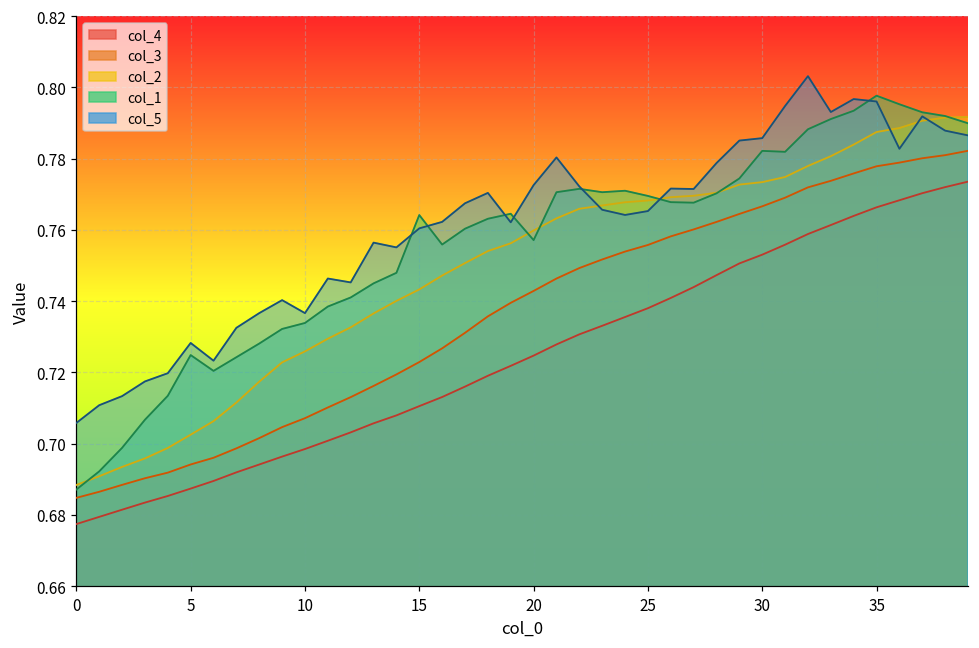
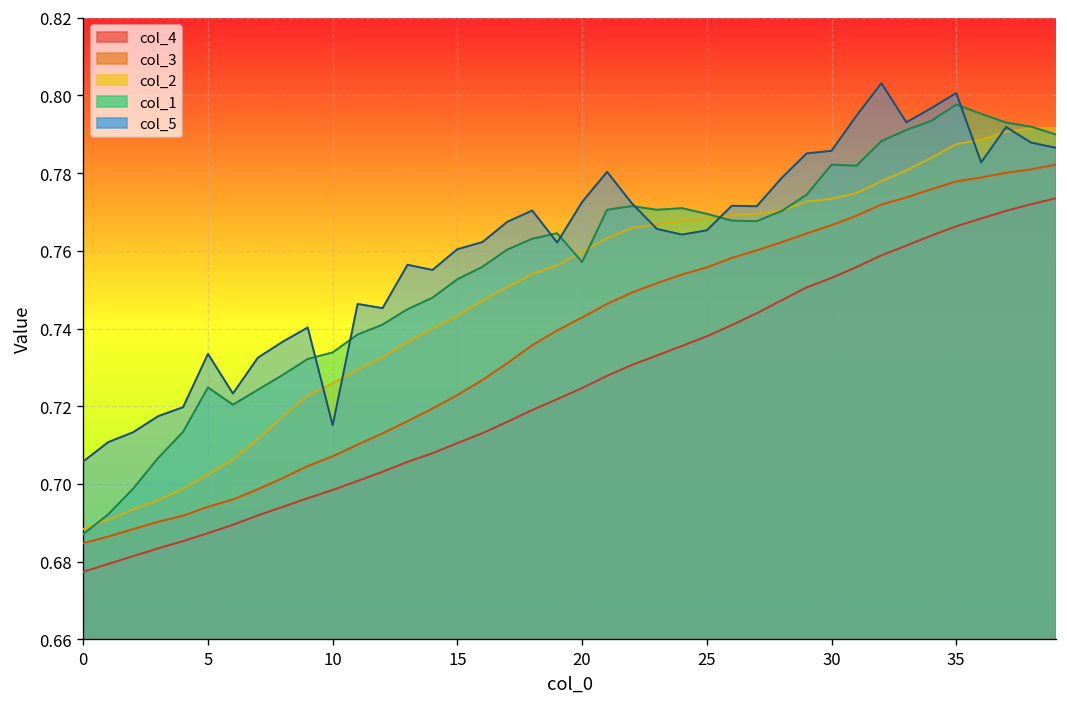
col_5, 5: 0.728 -> 0.733
col_5, 10: 0.737 -> 0.715
col_1, 15: 0.764 -> 0.753
col_5, 35: 0.796 -> 0.801
